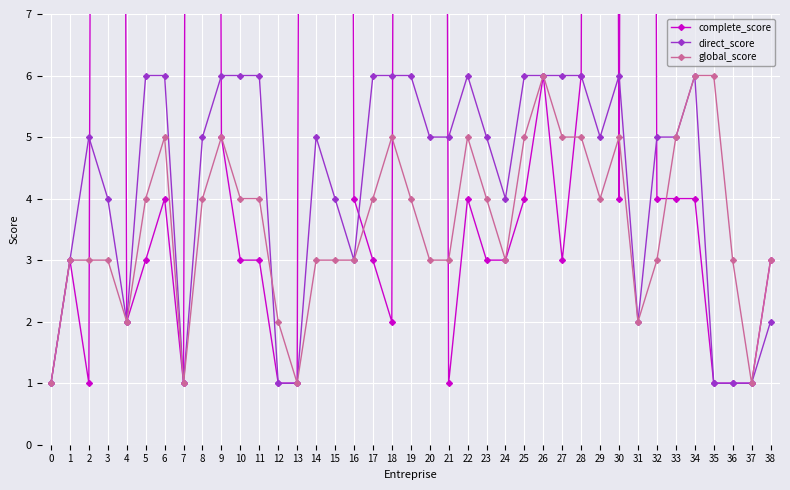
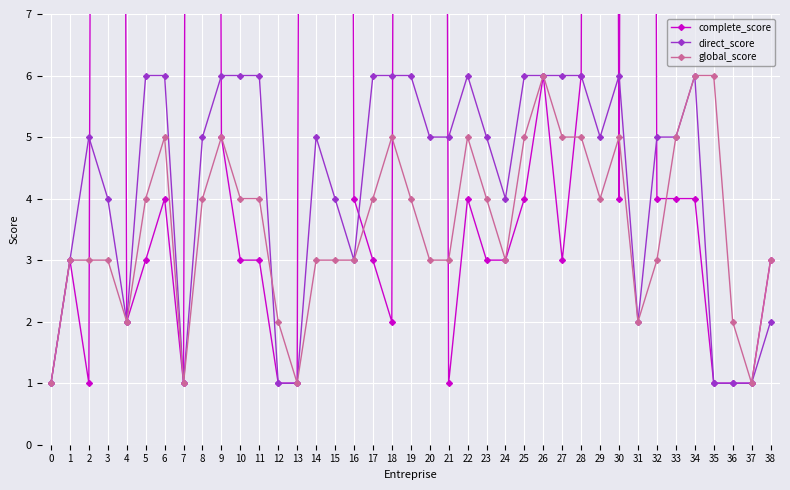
global_score, 36: 3 -> 2
